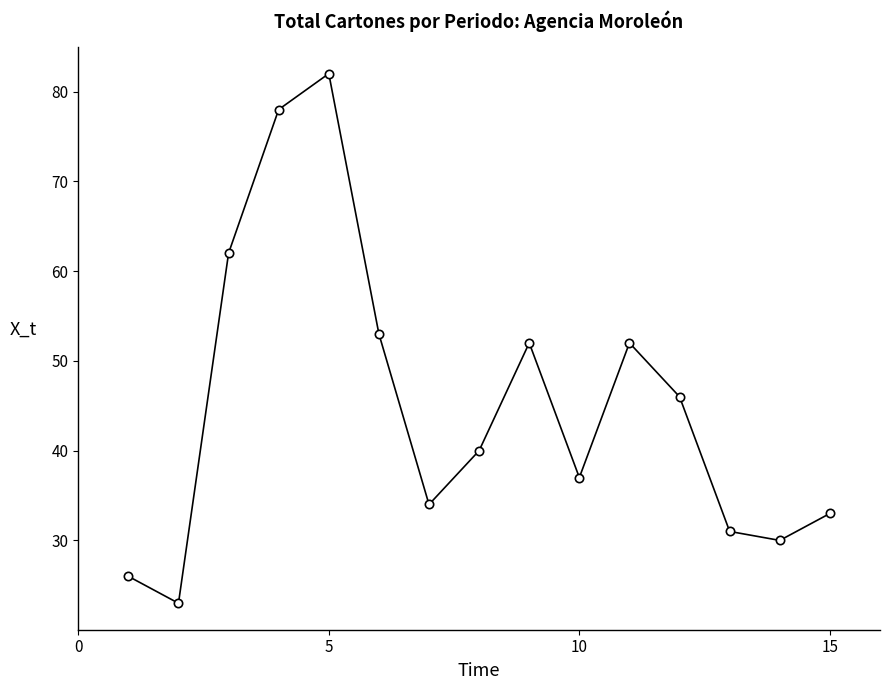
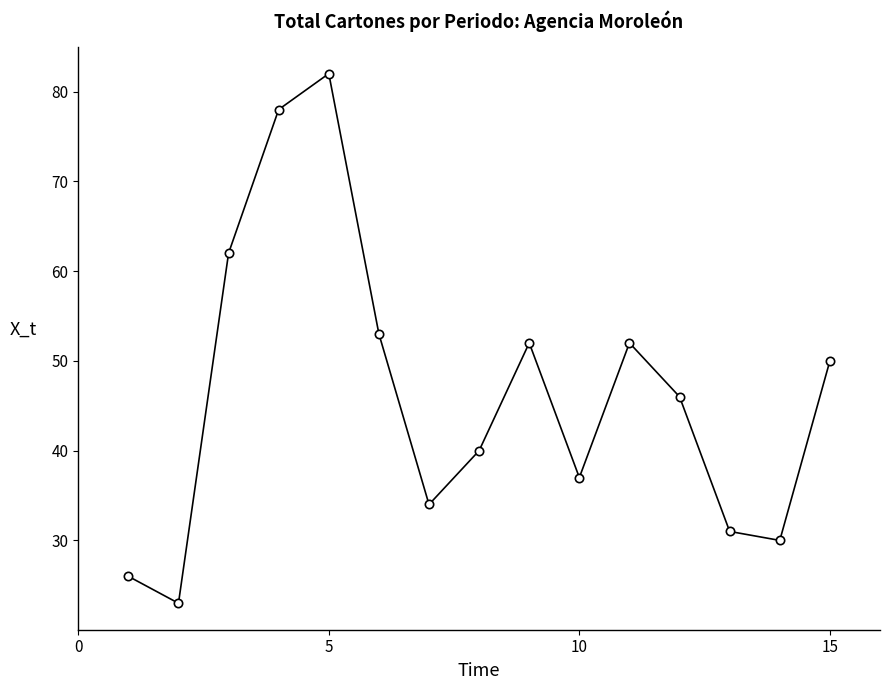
15: 33 -> 50
